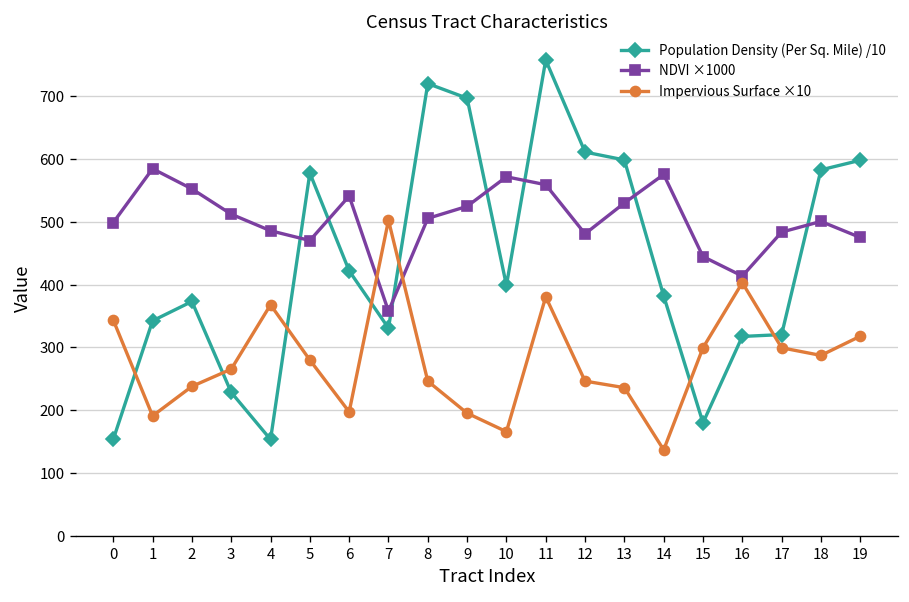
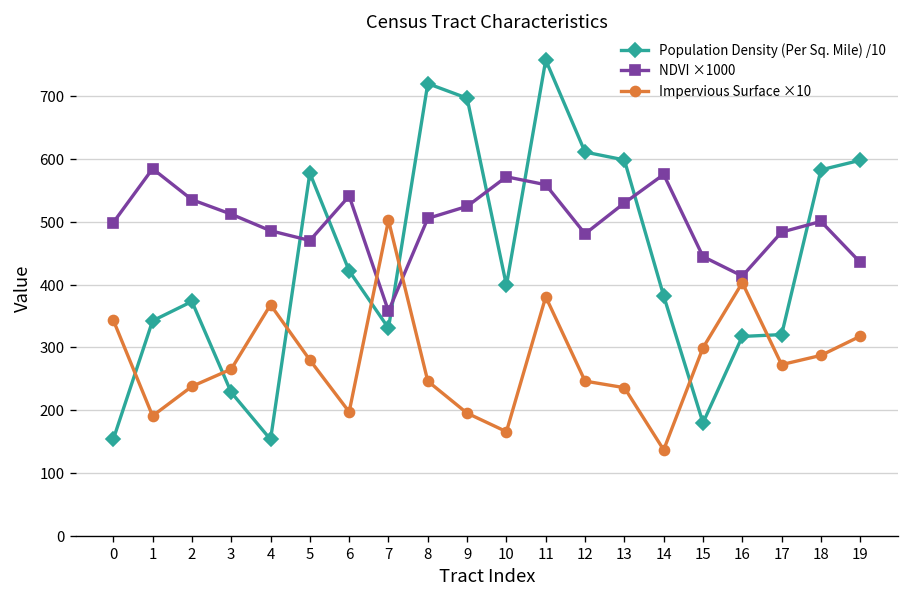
NDVI ×1000, 2: 550 -> 540
Impervious Surface ×10, 17: 300 -> 270
NDVI ×1000, 19: 480 -> 440
